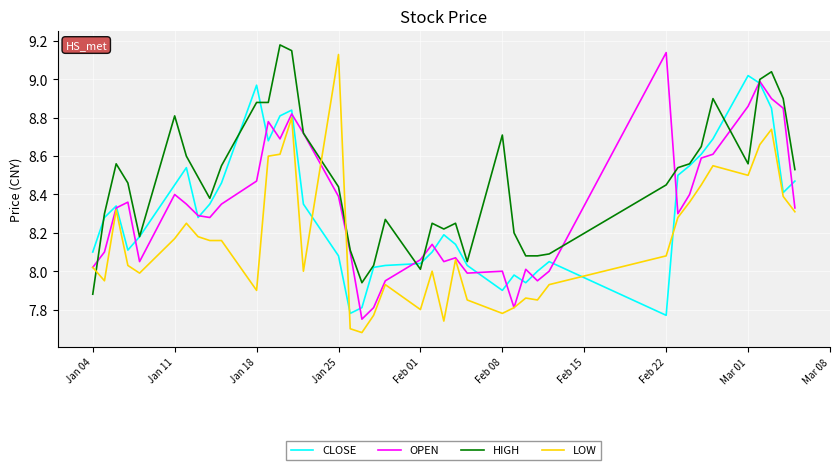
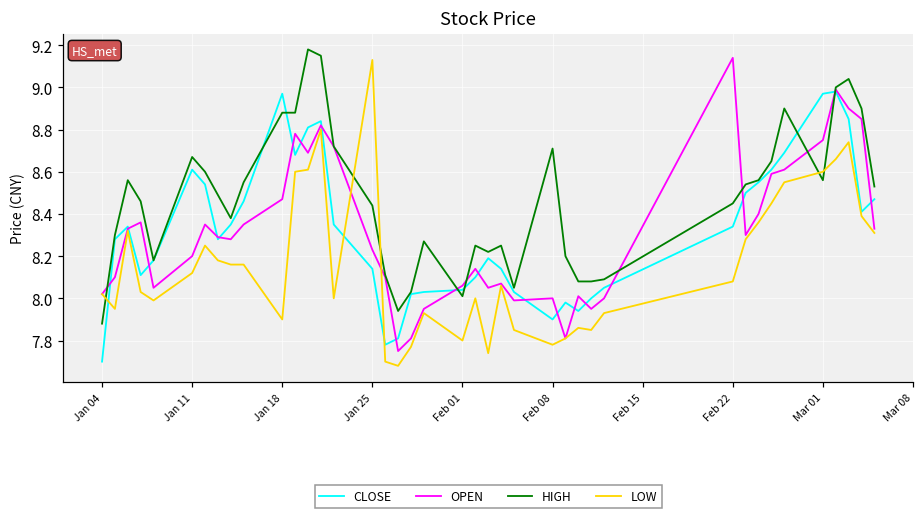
CLOSE, Jan 04: 8.1 -> 7.7
CLOSE, Jan 11: 8.45 -> 8.61
OPEN, Jan 11: 8.4 -> 8.2
HIGH, Jan 11: 8.81 -> 8.67
LOW, Jan 11: 8.17 -> 8.12
CLOSE, Jan 25: 8.08 -> 8.14
OPEN, Jan 25: 8.39 -> 8.23
CLOSE, Feb 22: 7.77 -> 8.34
CLOSE, Mar 01: 9.02 -> 8.97
OPEN, Mar 01: 8.86 -> 8.75
LOW, Mar 01: 8.5 -> 8.6
